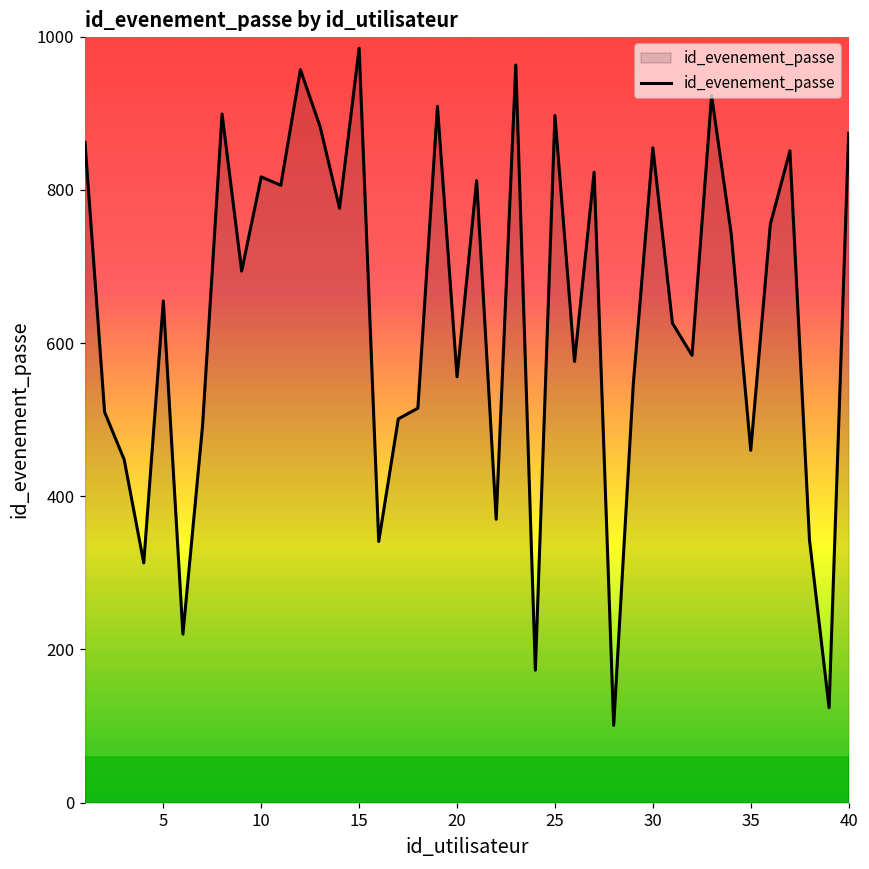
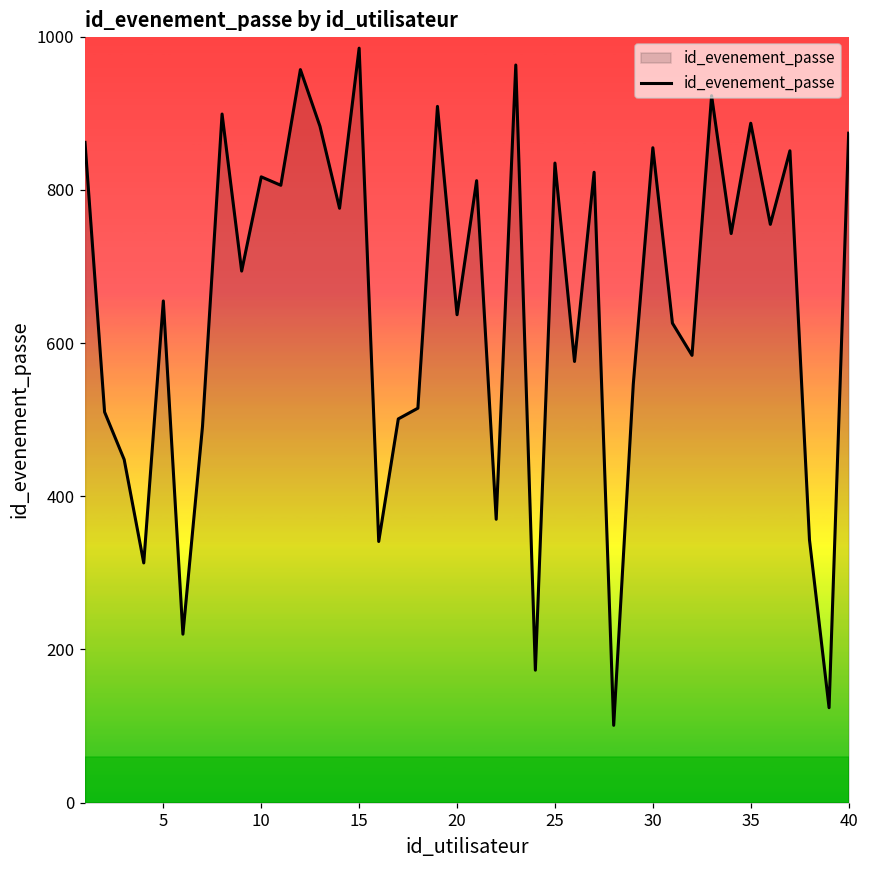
20: 560 -> 640
25: 900 -> 840
35: 460 -> 890
